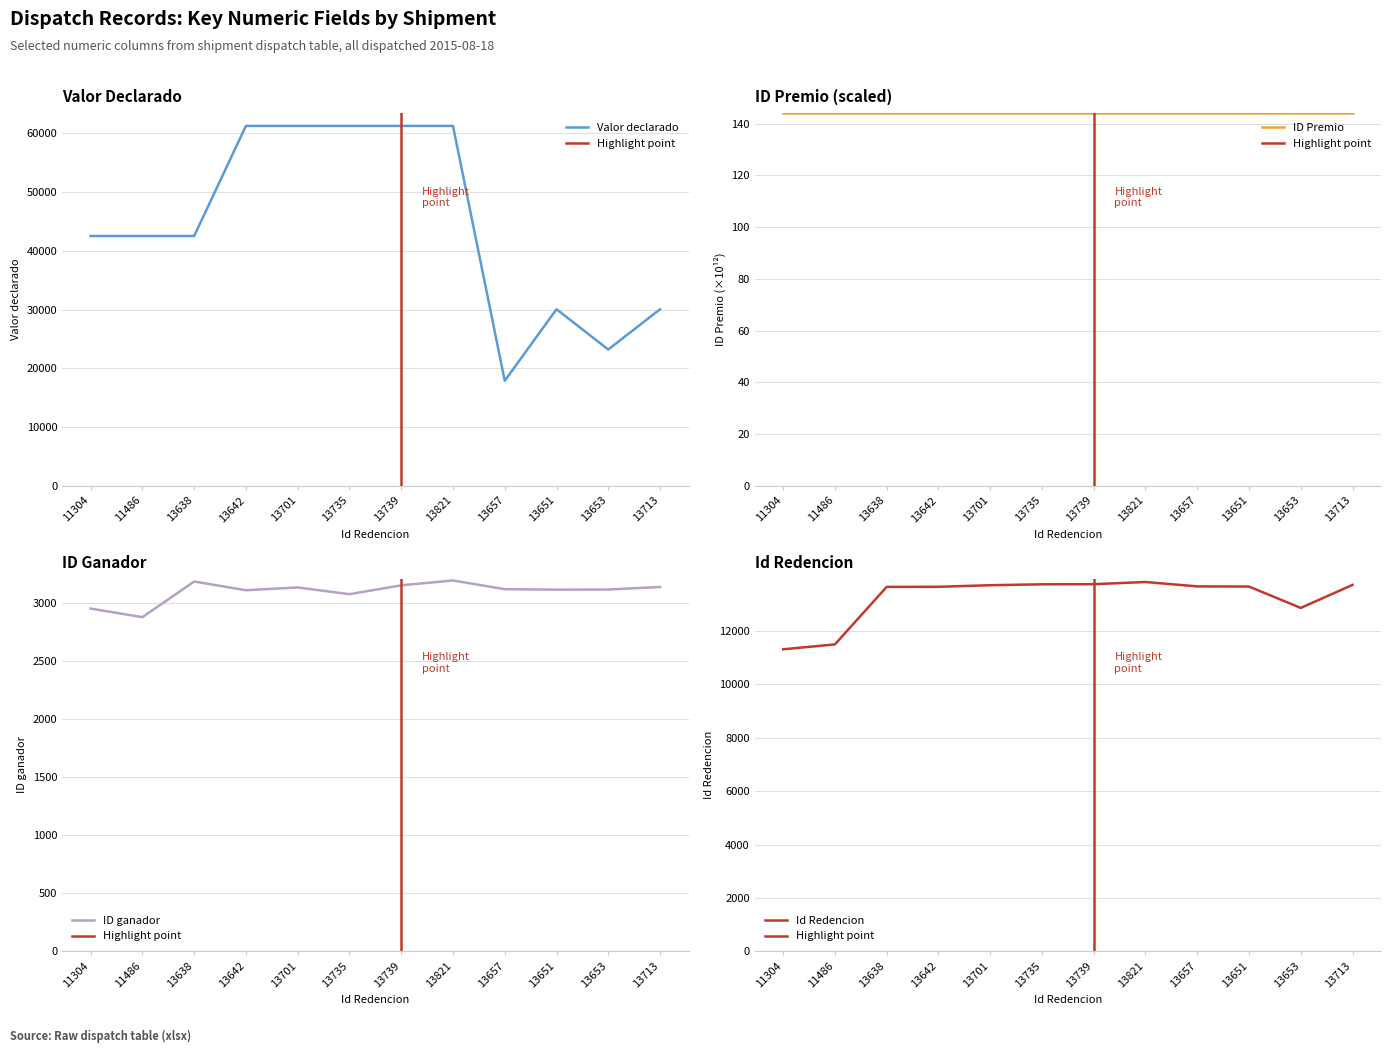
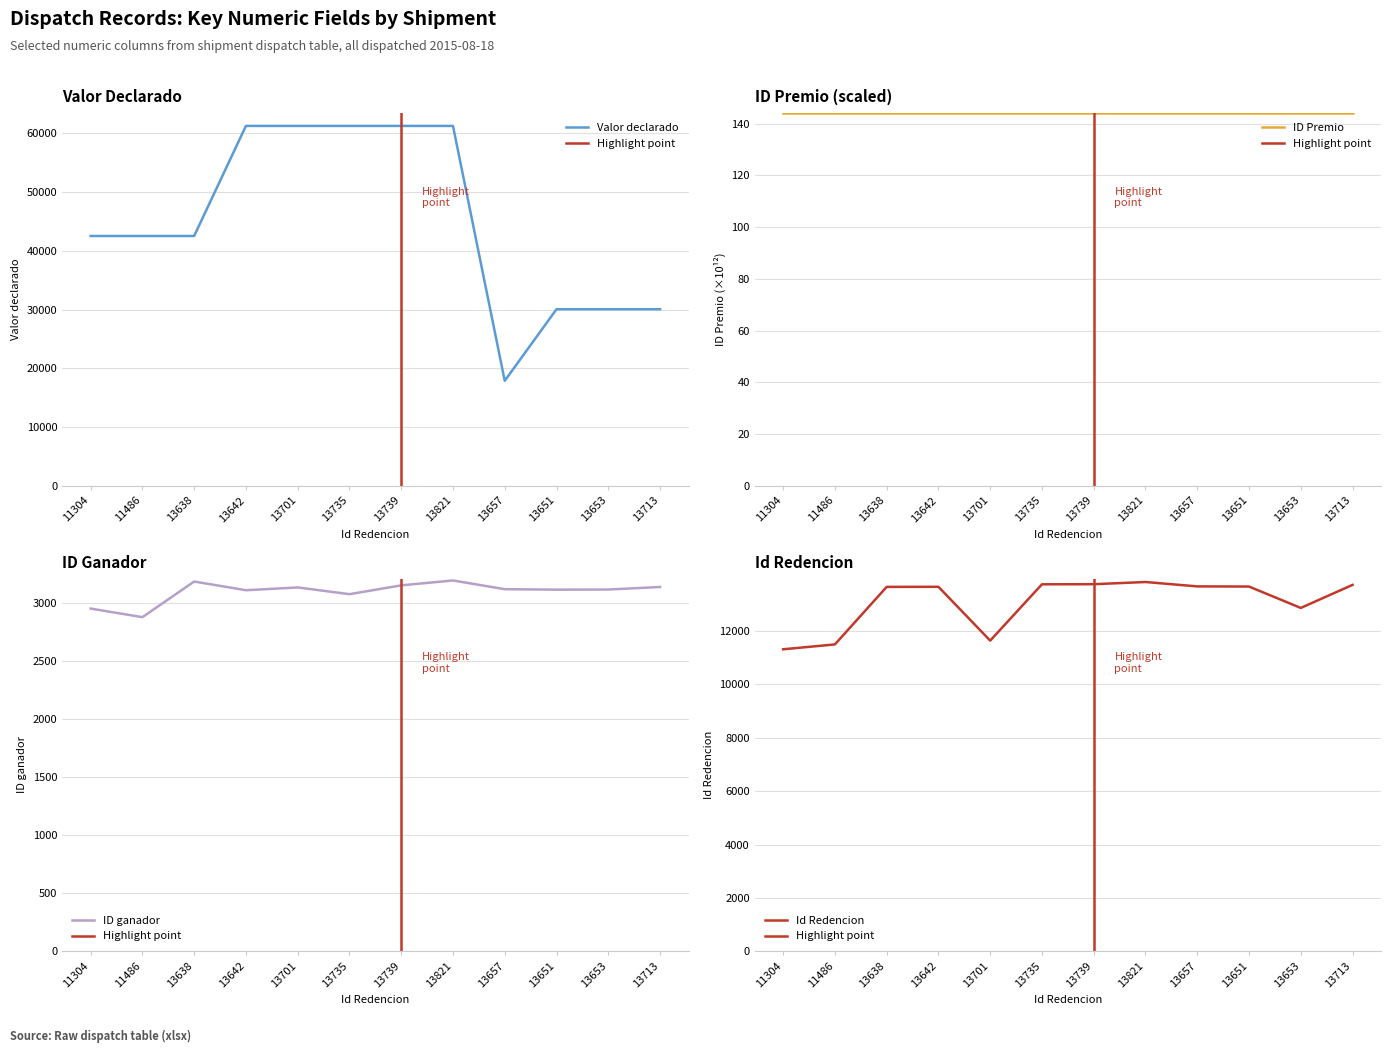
Valor Declarado, 13653: 23000 -> 30000
Id Redencion, 13701: 13700 -> 11600
